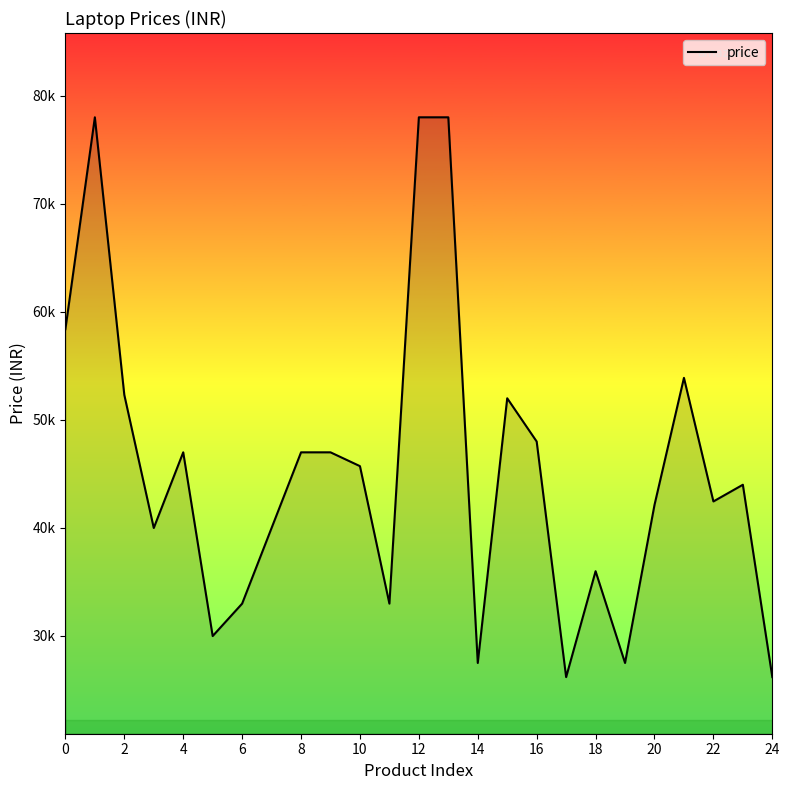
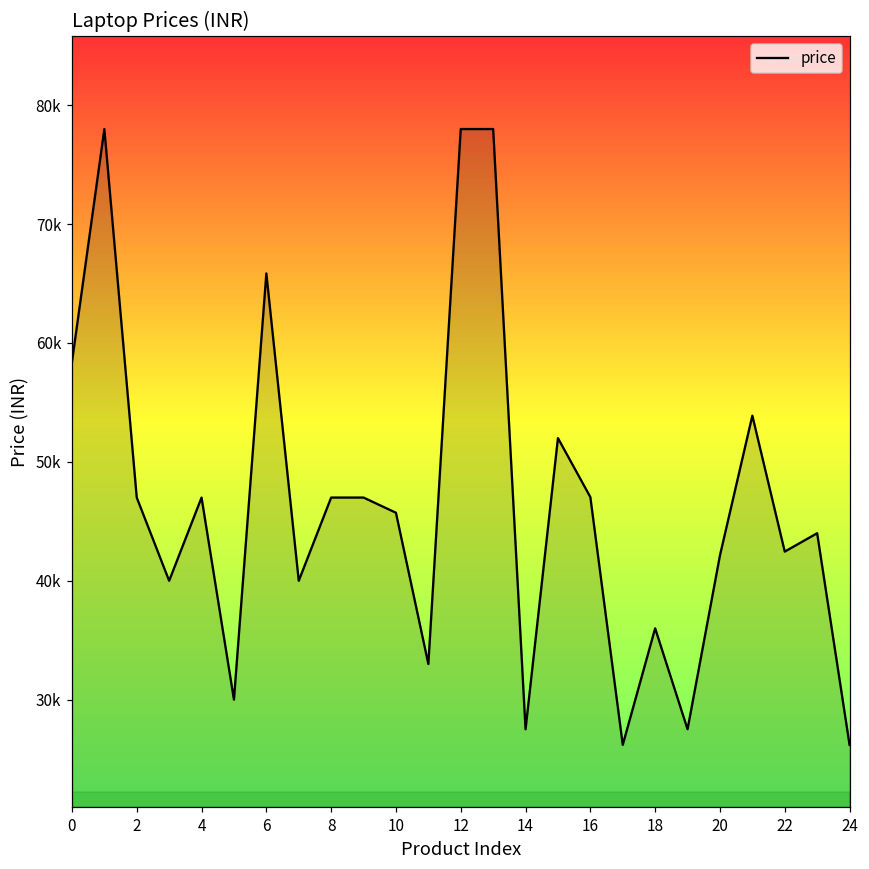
2: 52300 -> 47000
6: 33000 -> 65800
16: 48000 -> 47000
